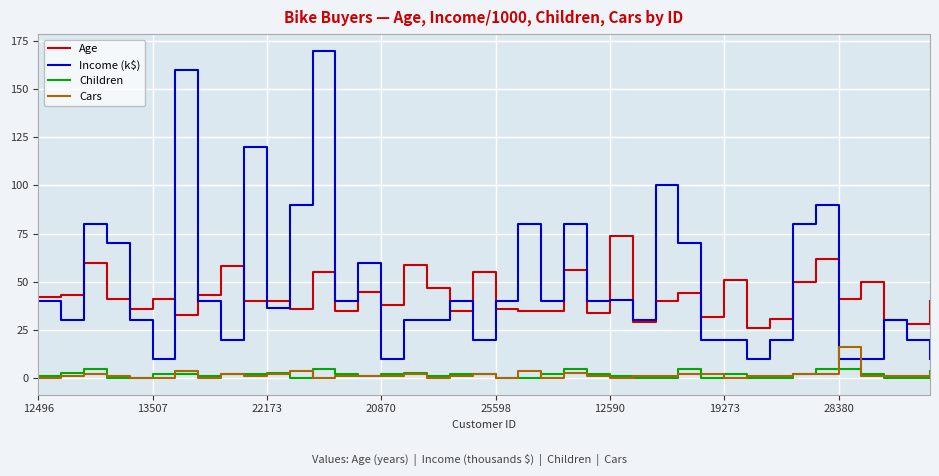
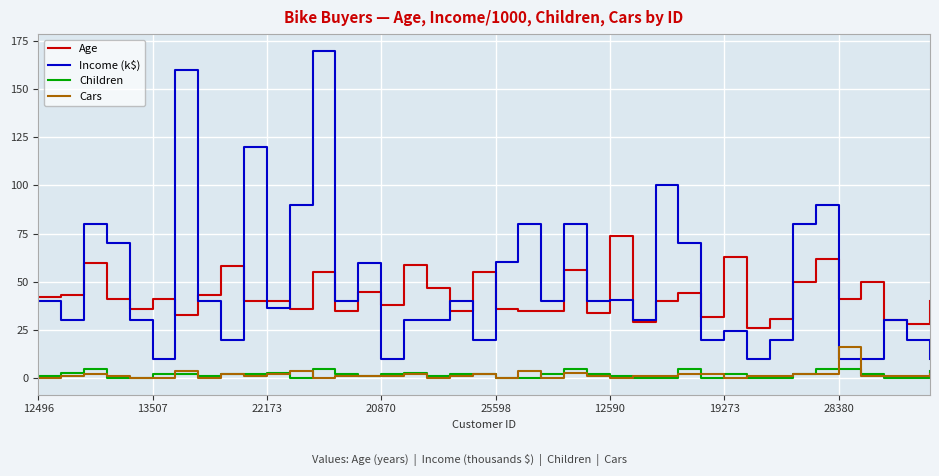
Income (k$), 25598: 40 -> 61
Age, 19273: 51 -> 63
Income (k$), 19273: 20 -> 24
